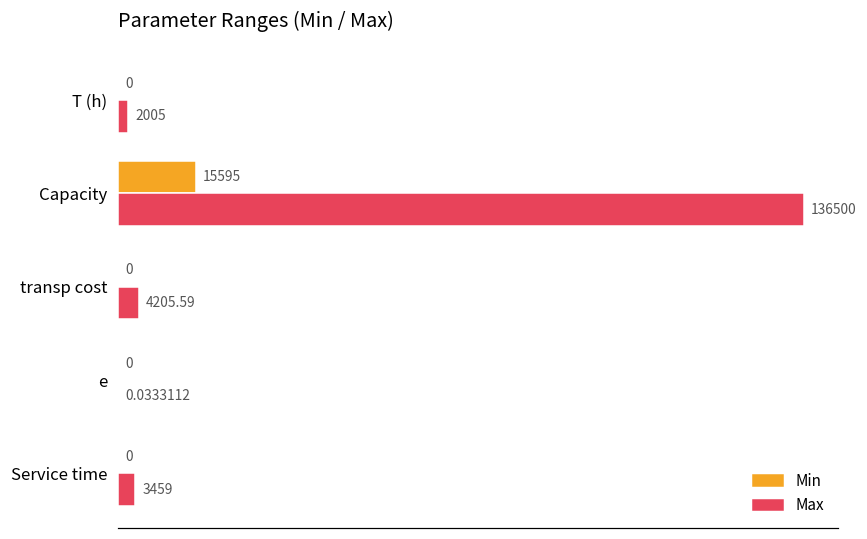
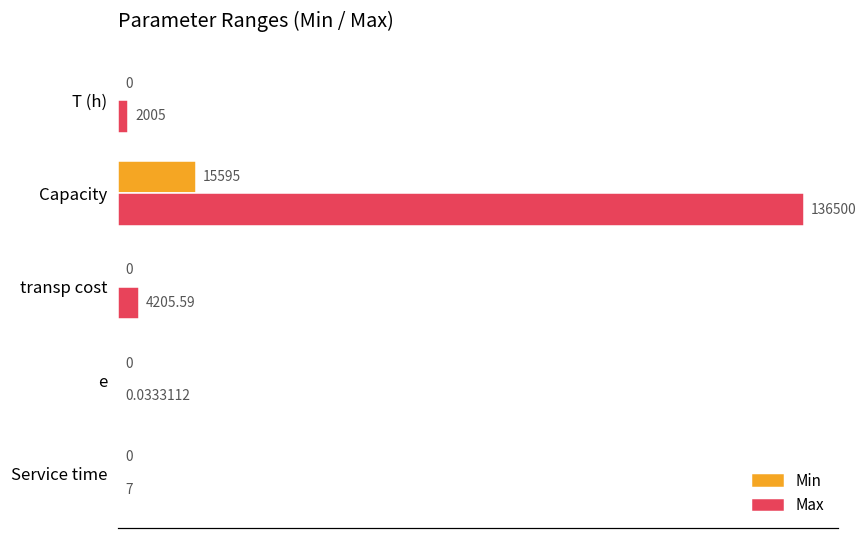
Max, Service time: 3459 -> 7
